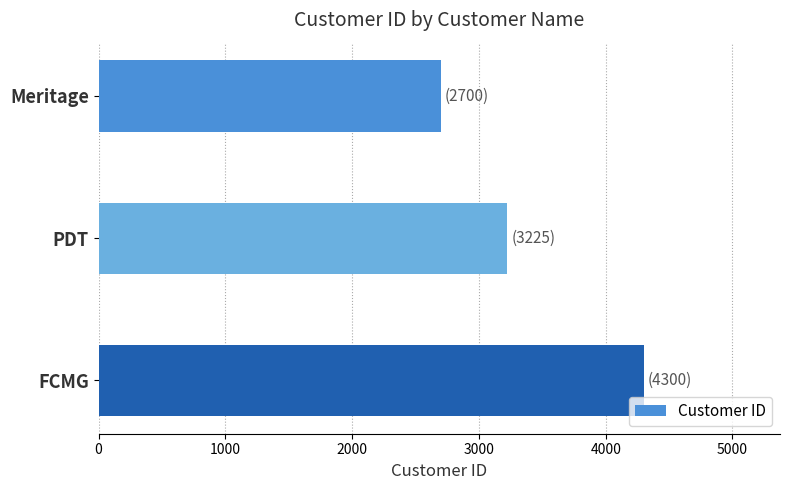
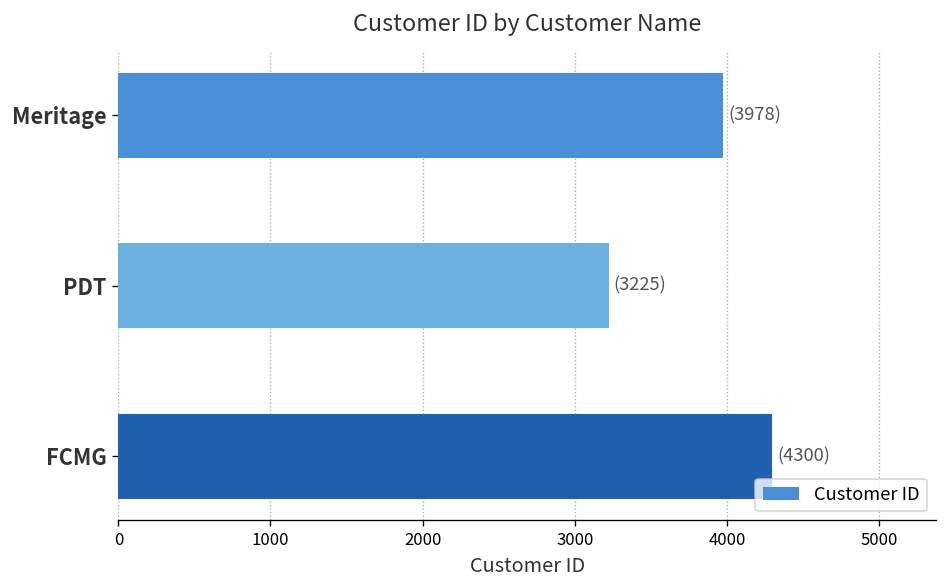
Meritage: (2700) -> (3978)
